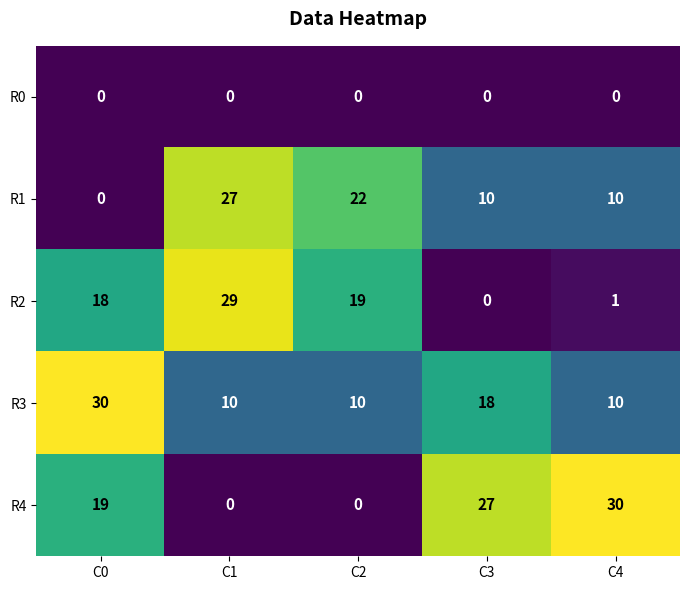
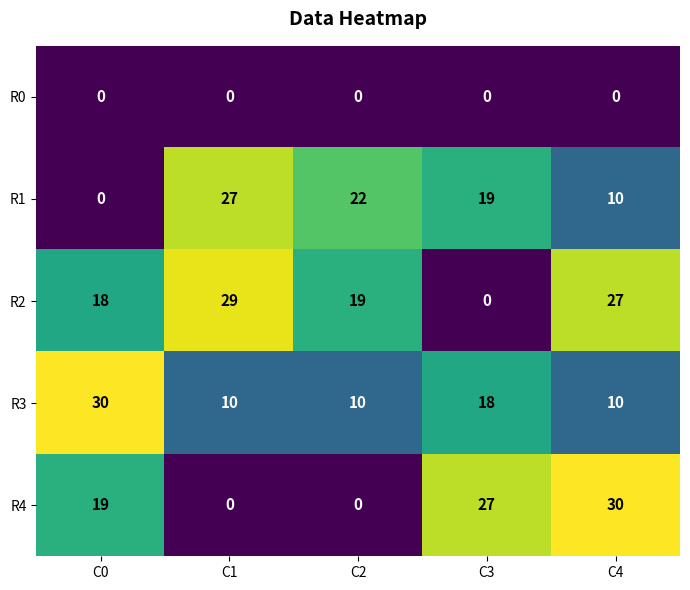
R1, C3: 10 -> 19
R2, C4: 1 -> 27
